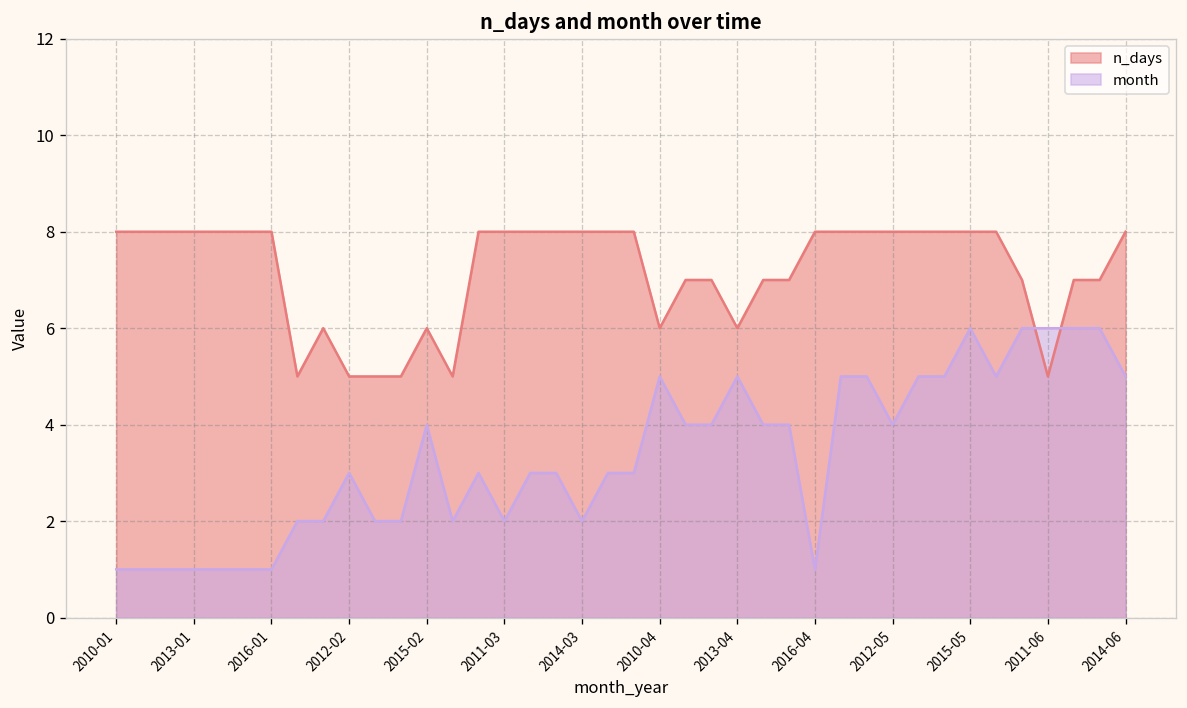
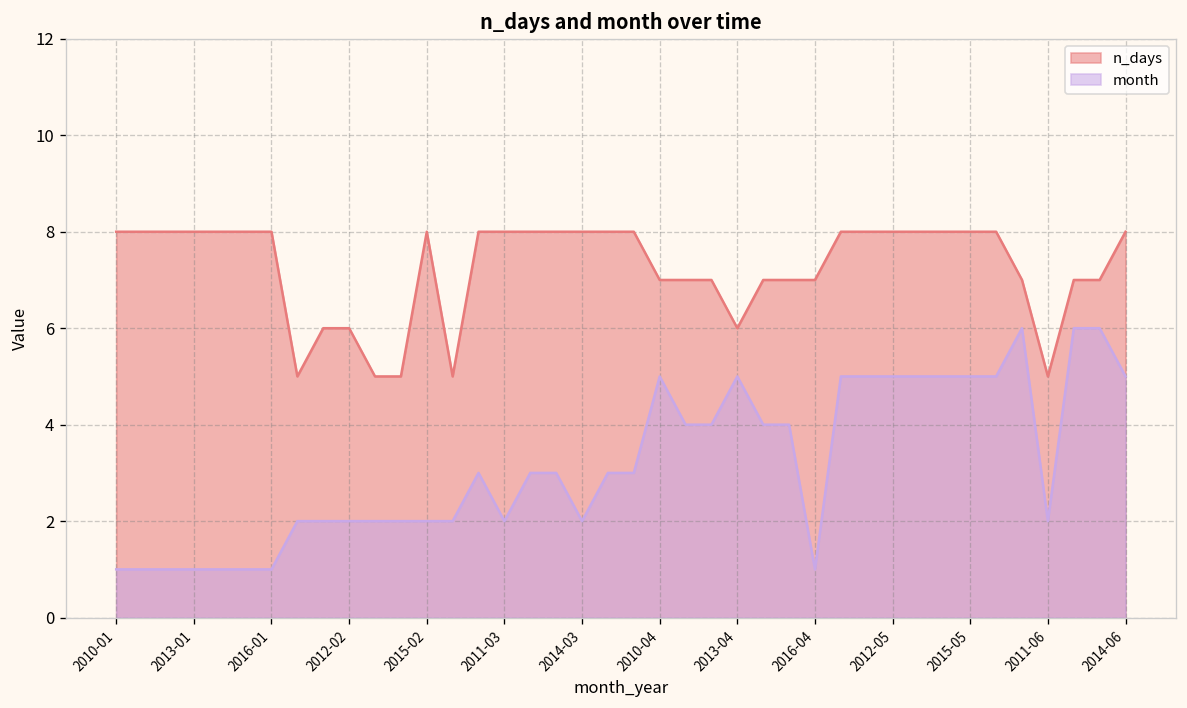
n_days, 2012-02: 5 -> 6
month, 2012-02: 3 -> 2
n_days, 2015-02: 6 -> 8
month, 2015-02: 4 -> 2
n_days, 2010-04: 6 -> 7
n_days, 2016-04: 8 -> 7
month, 2012-05: 4 -> 5
month, 2015-05: 6 -> 5
month, 2011-06: 6 -> 2
